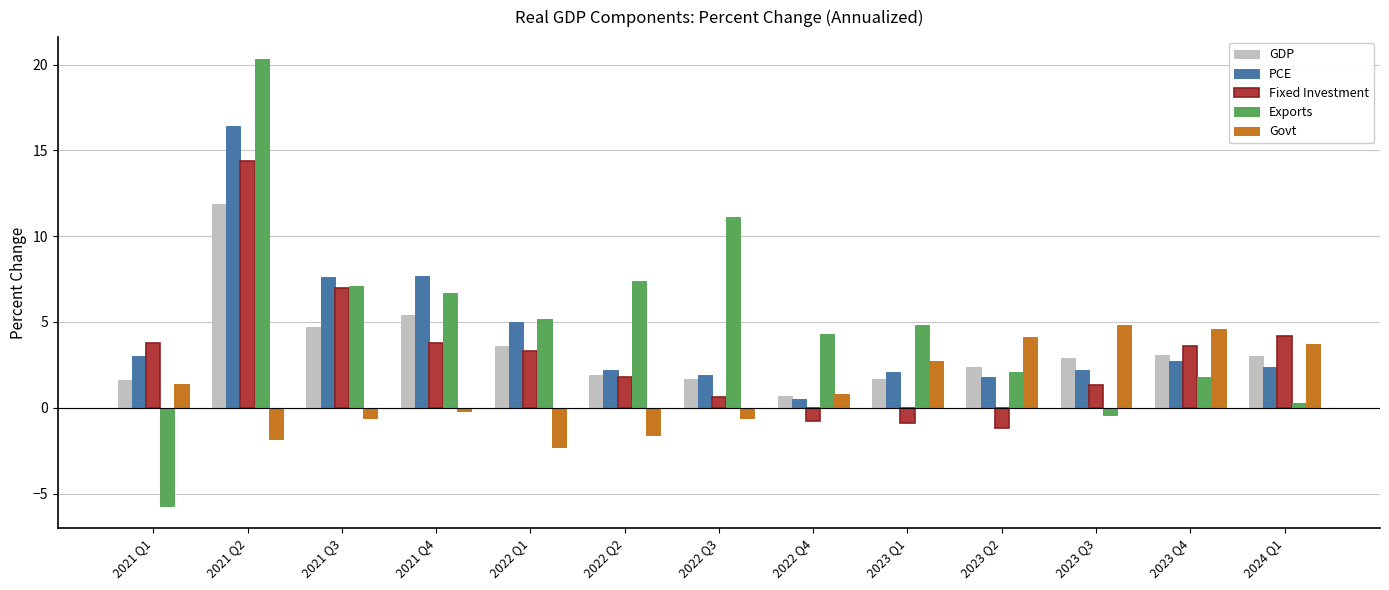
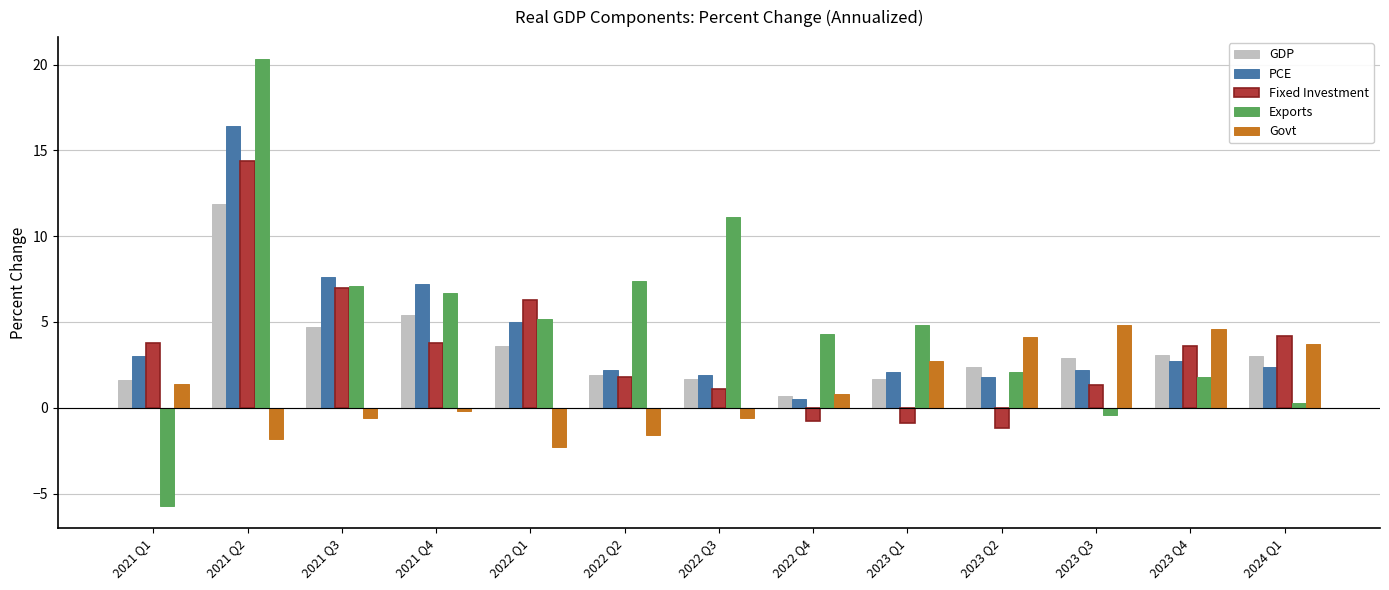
PCE, 2021 Q4: 7.7 -> 7.2
Fixed Investment, 2022 Q1: 3.3 -> 6.3
Fixed Investment, 2022 Q3: 0.6 -> 1.1
